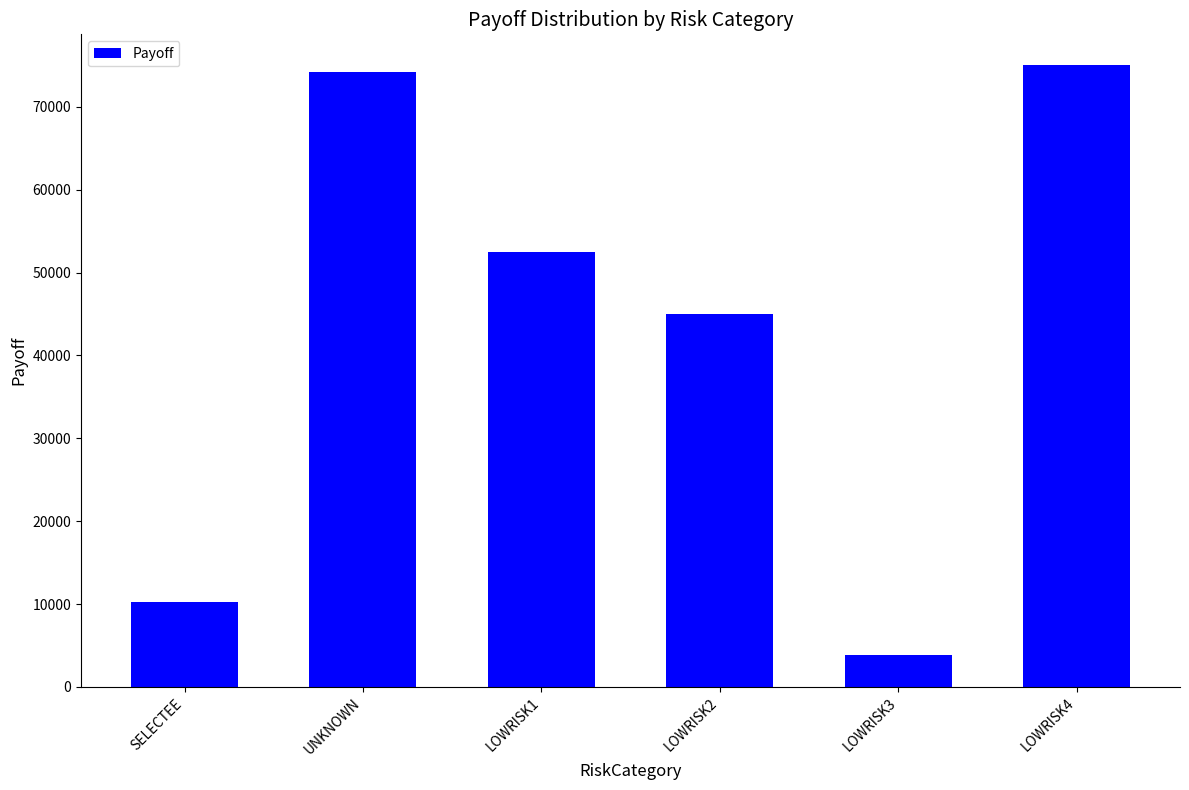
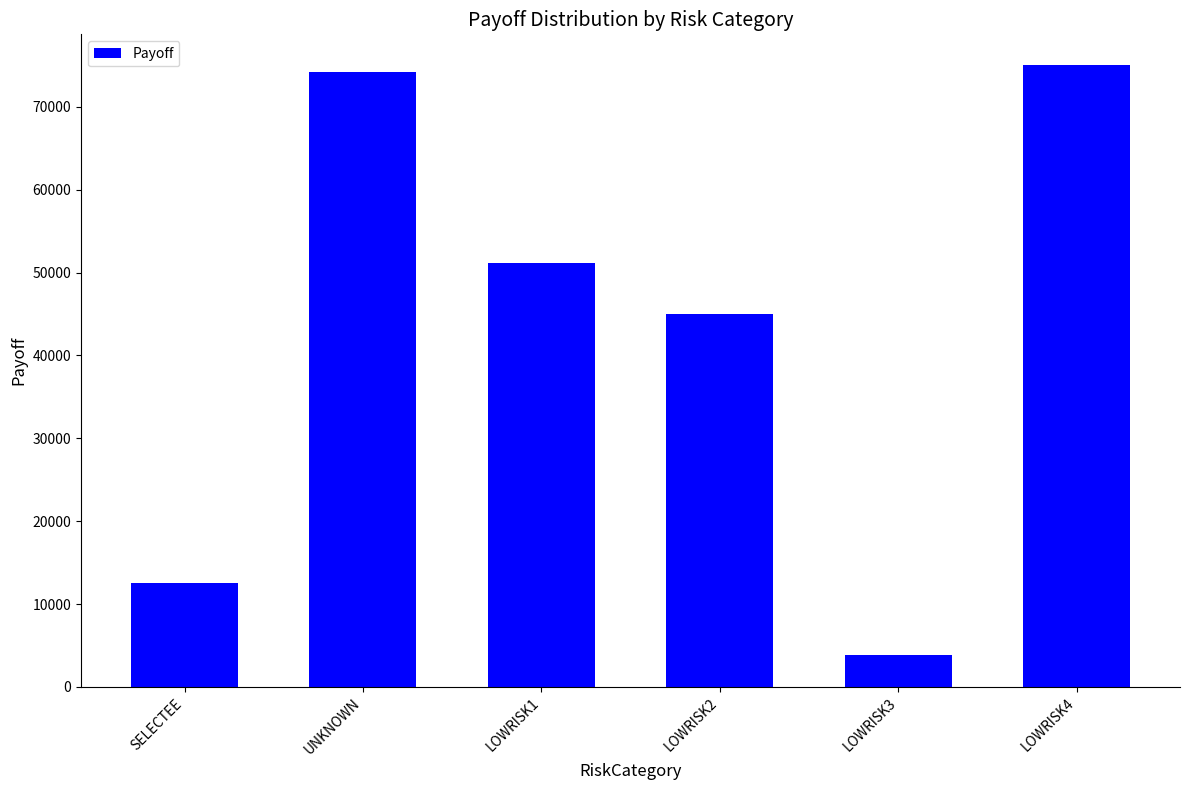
SELECTEE: 10000 -> 12000
LOWRISK1: 52000 -> 51000
